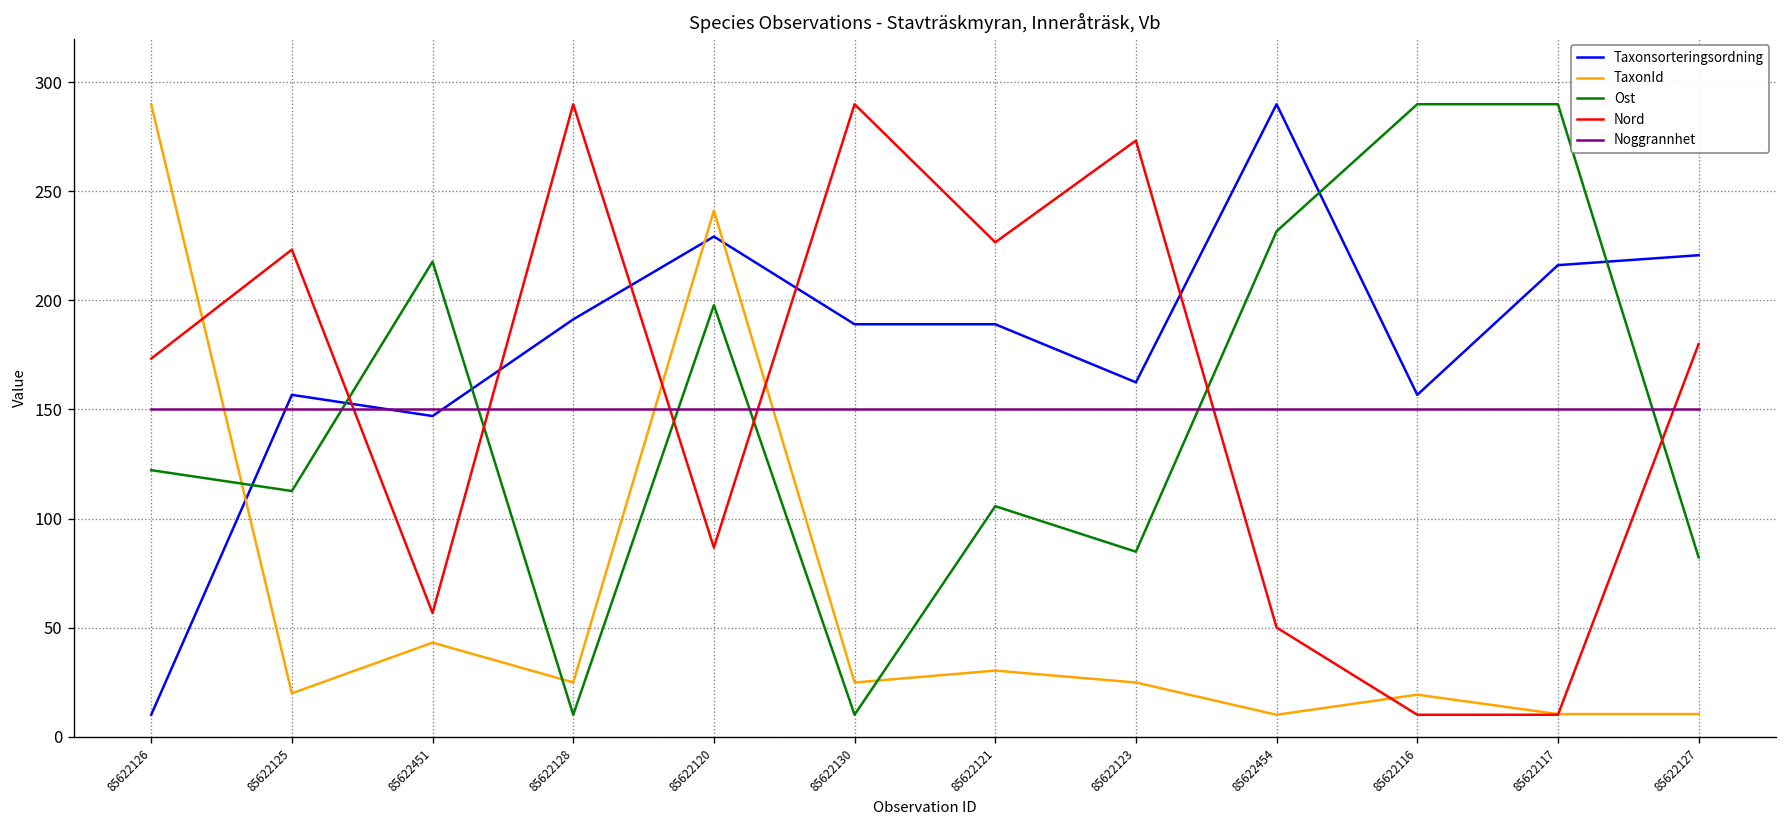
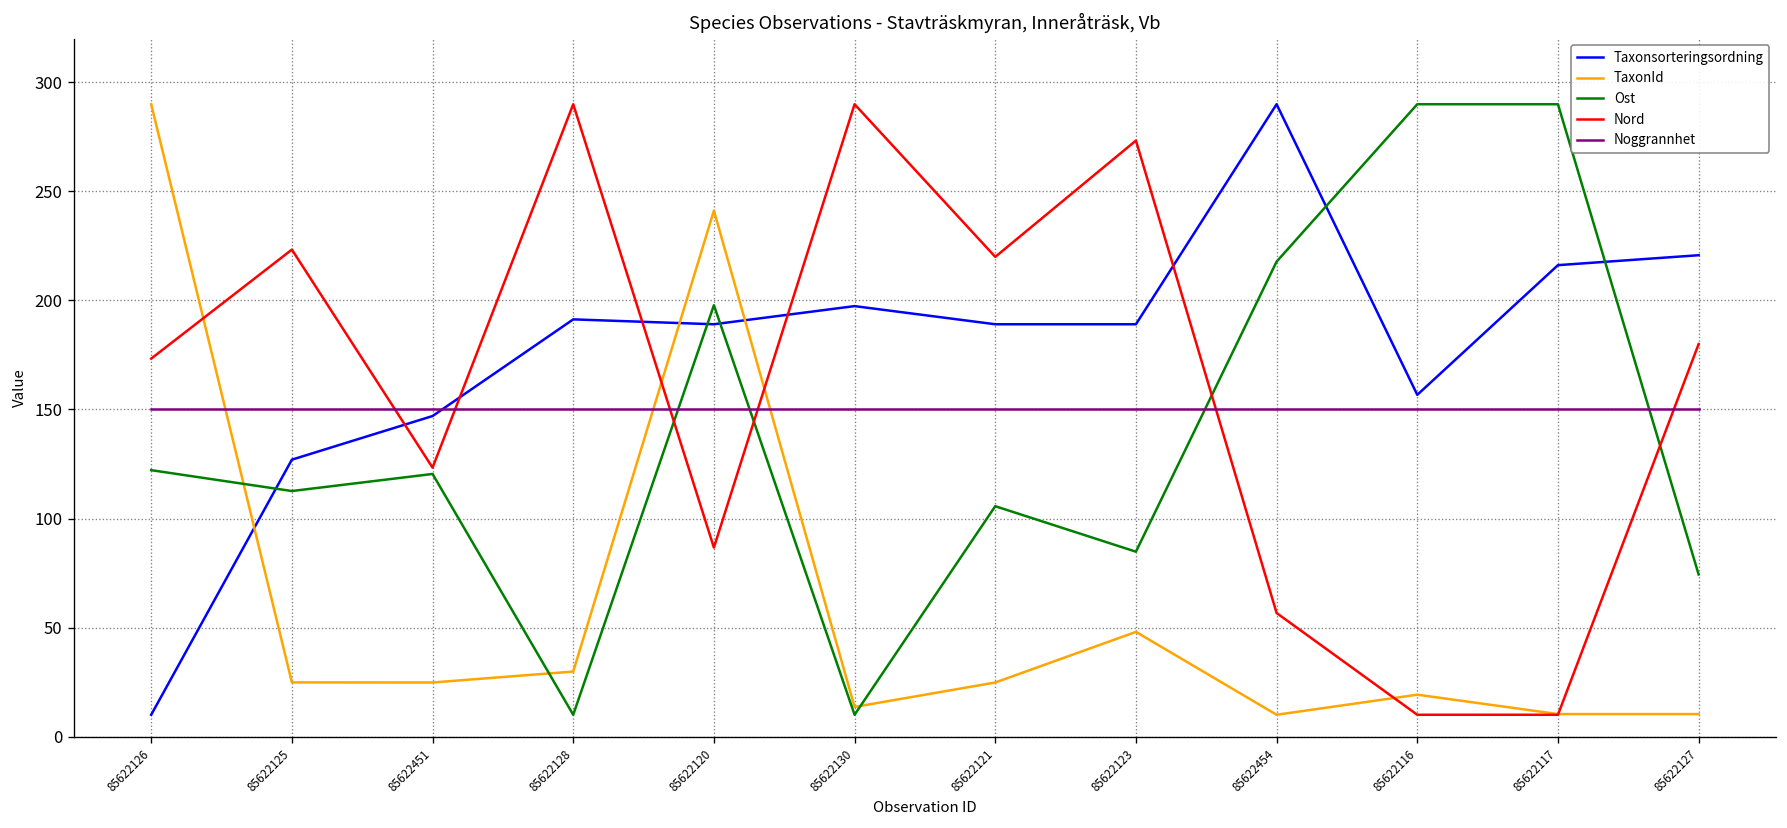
Taxonsorteringsordning, 85622125: 157 -> 127
TaxonId, 85622125: 20 -> 25
TaxonId, 85622451: 43 -> 25
Ost, 85622451: 218 -> 120
Nord, 85622451: 57 -> 123
TaxonId, 85622128: 25 -> 30
Taxonsorteringsordning, 85622120: 229 -> 189
Taxonsorteringsordning, 85622130: 189 -> 197
TaxonId, 85622130: 25 -> 14
TaxonId, 85622121: 30 -> 25
Nord, 85622121: 227 -> 220
Taxonsorteringsordning, 85622123: 162 -> 189
TaxonId, 85622123: 25 -> 48
Ost, 85622454: 232 -> 218
Nord, 85622454: 50 -> 57
Ost, 85622127: 82 -> 74
